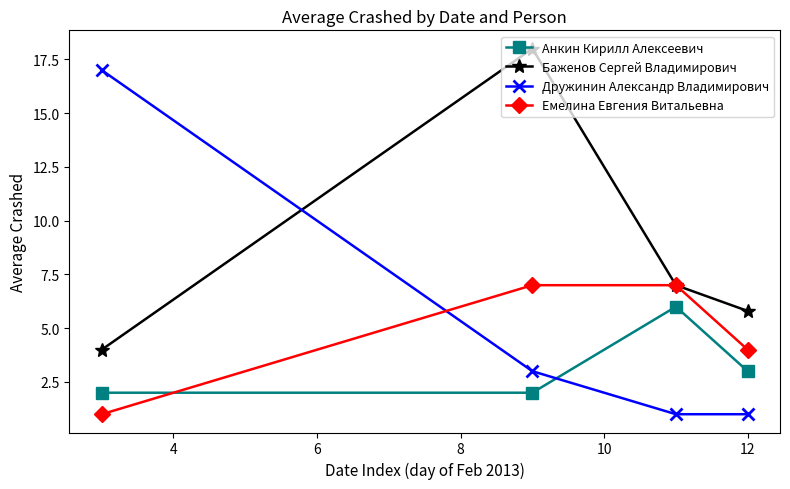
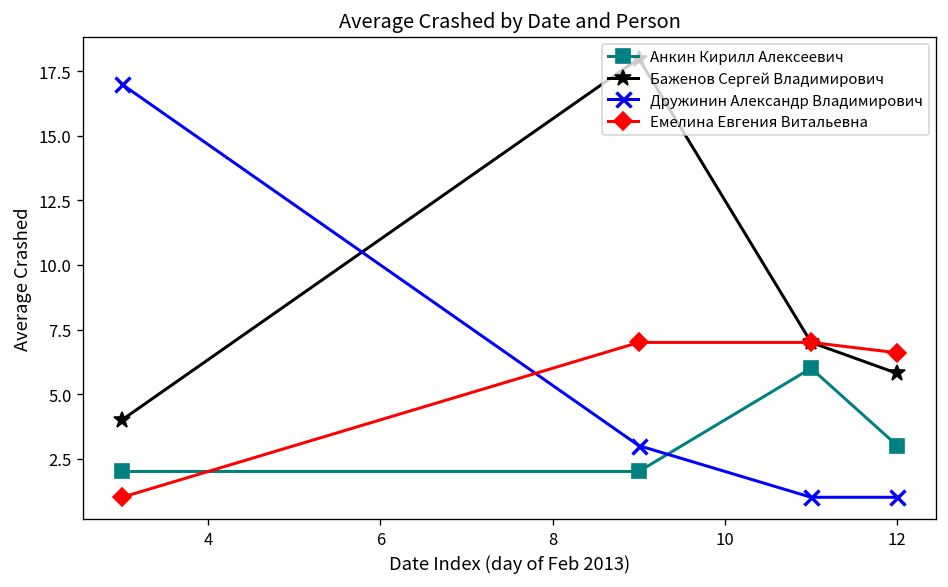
Емелина Евгения Витальевна, 12: 4.0 -> 6.6
